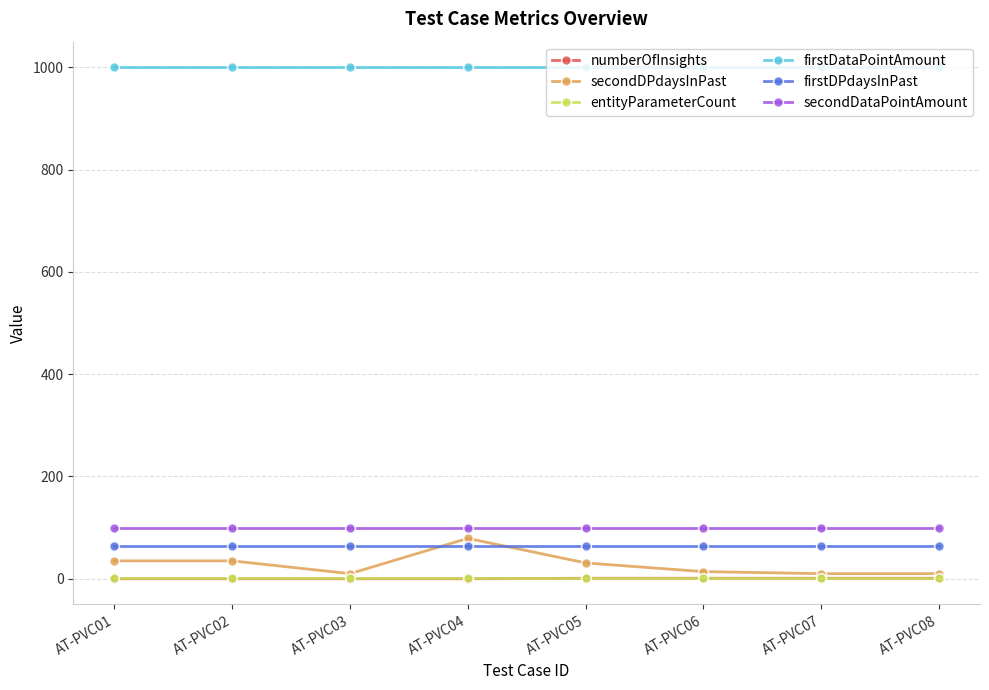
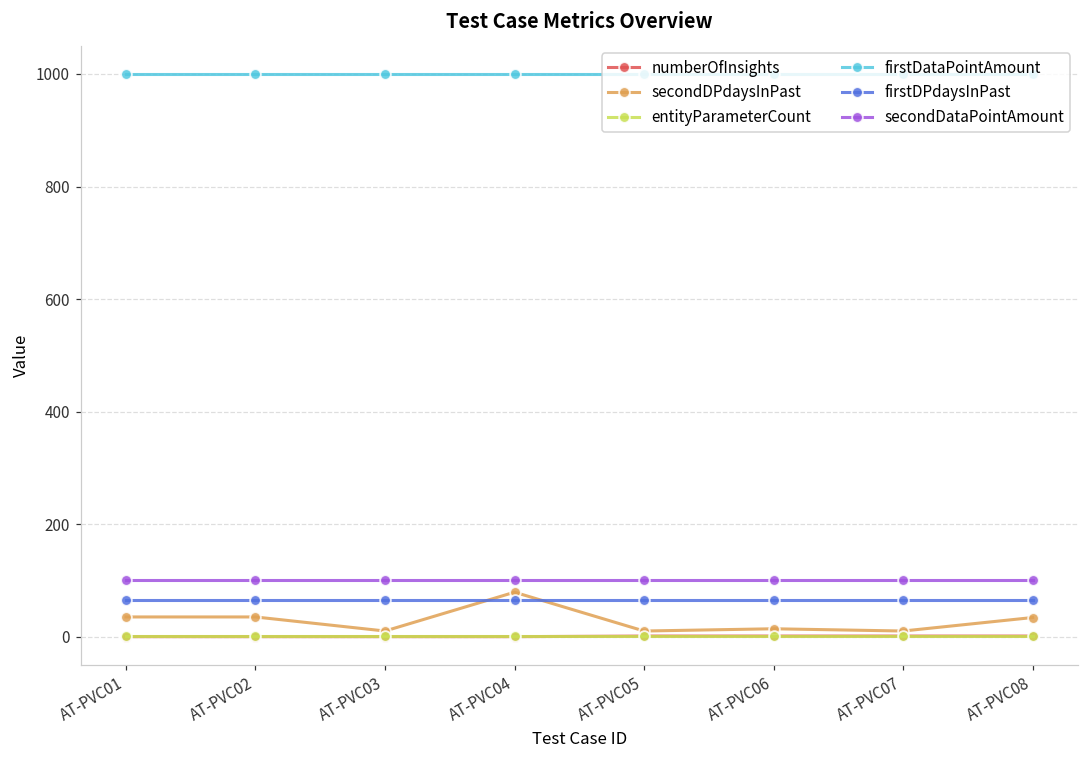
secondDPdaysInPast, AT-PVC05: 30 -> 10
secondDPdaysInPast, AT-PVC08: 10 -> 30
